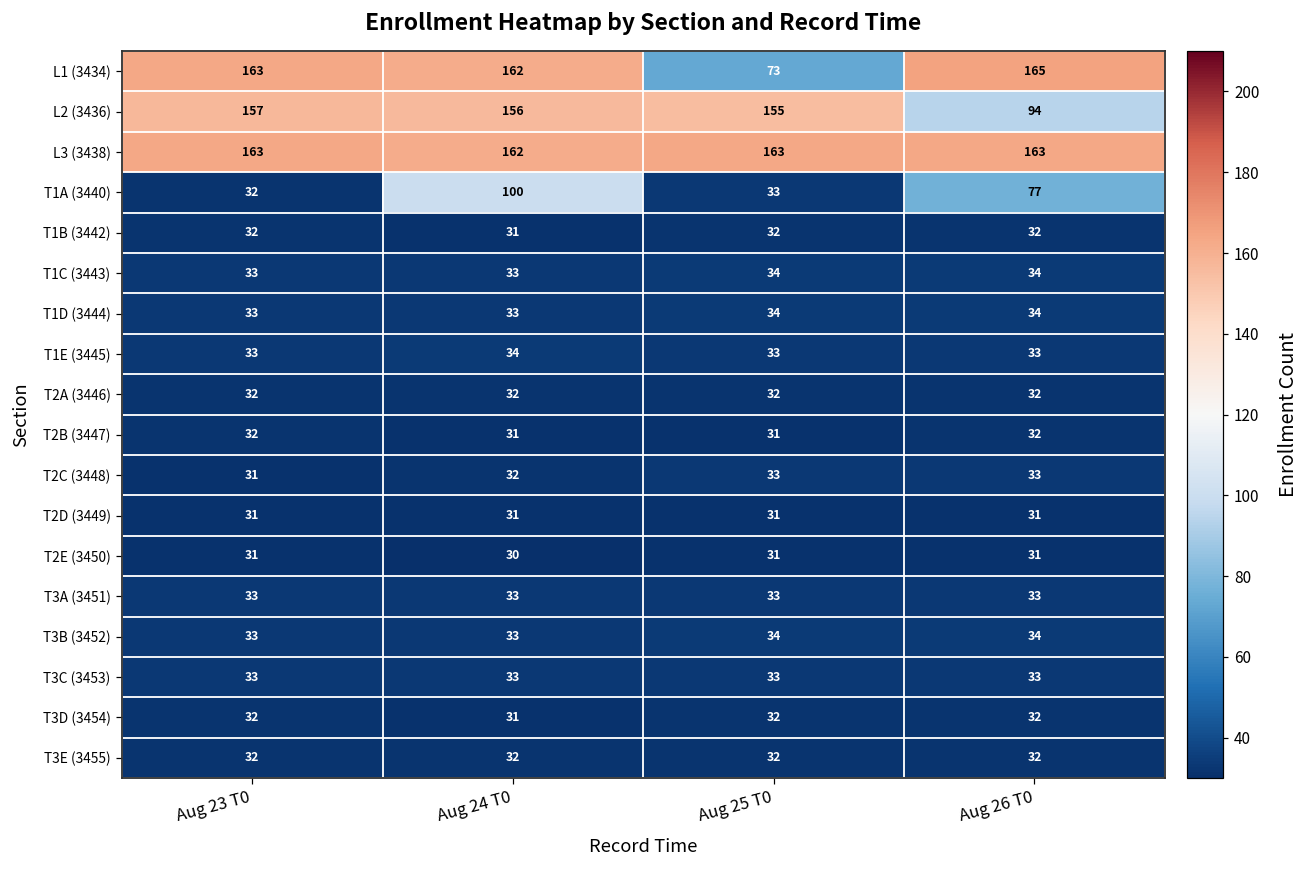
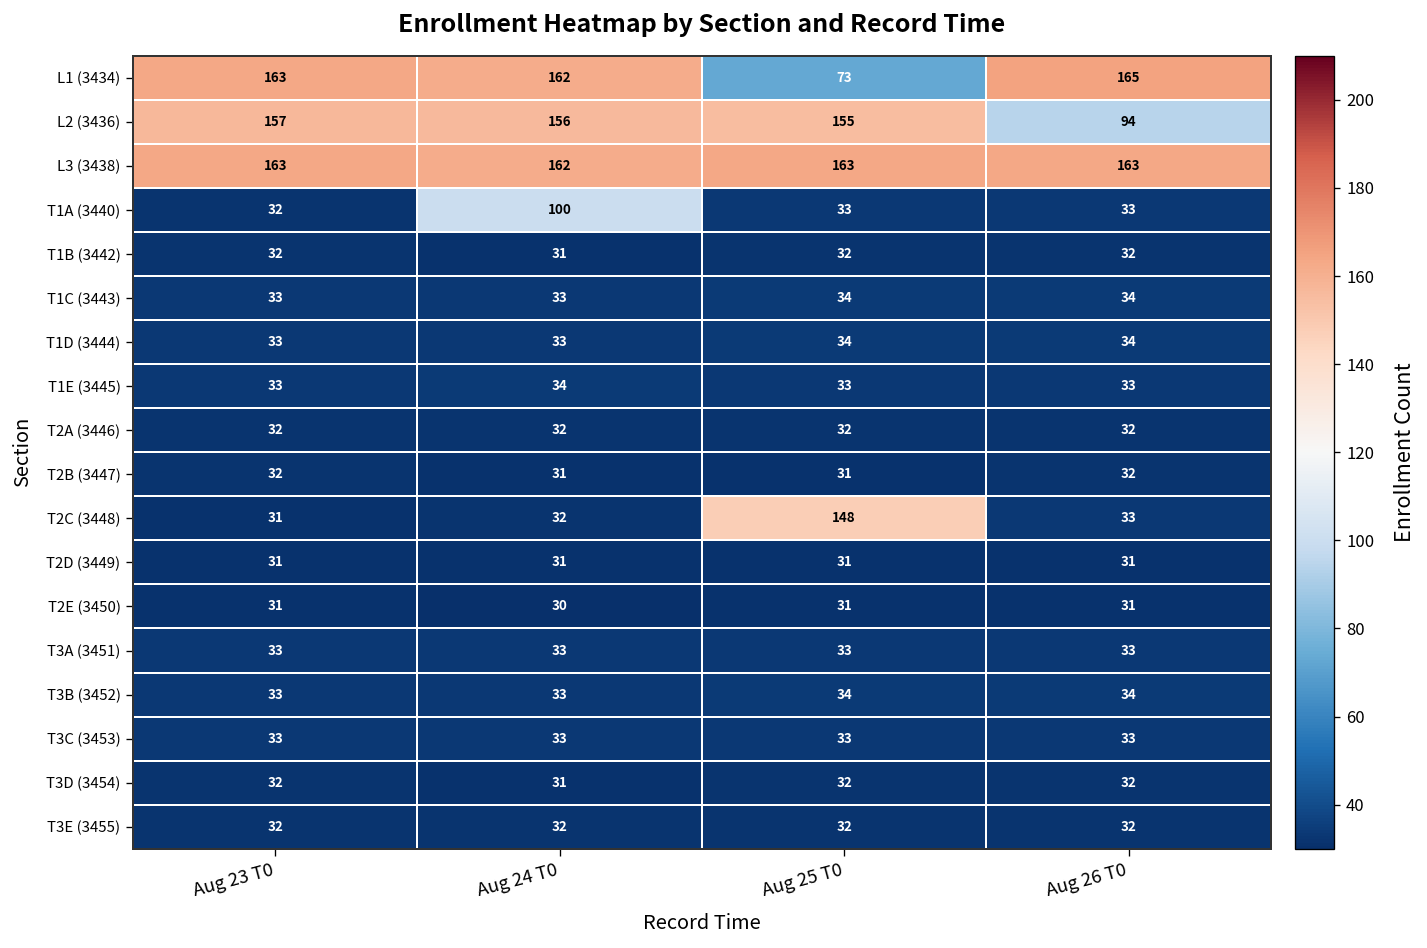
T1A (3440), Aug 26 T0: 77 -> 33
T2C (3448), Aug 25 T0: 33 -> 148
